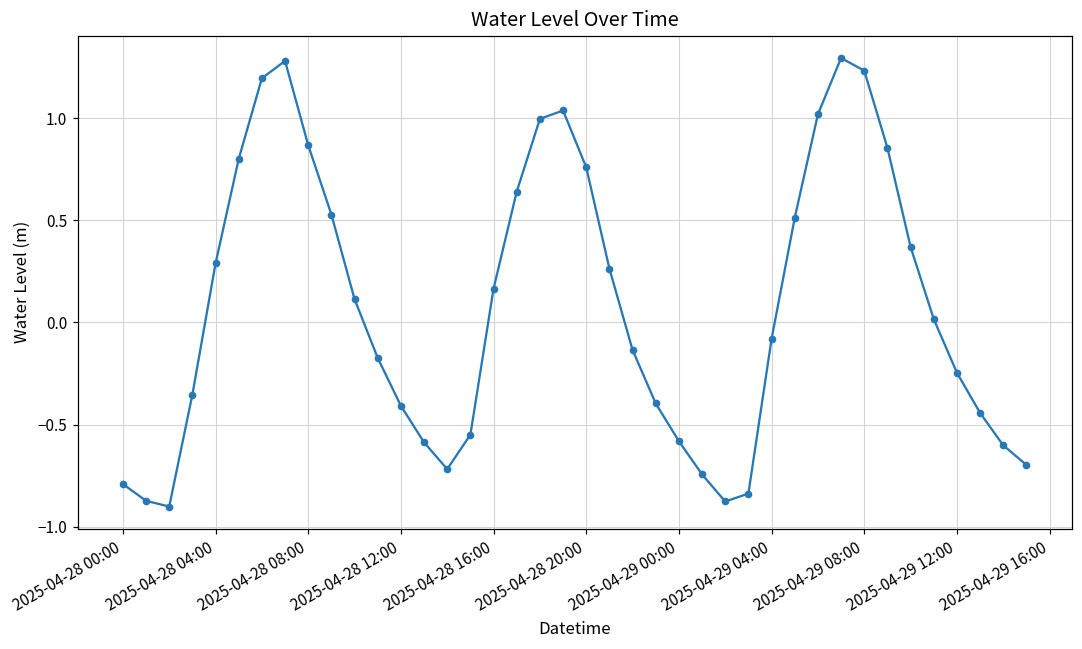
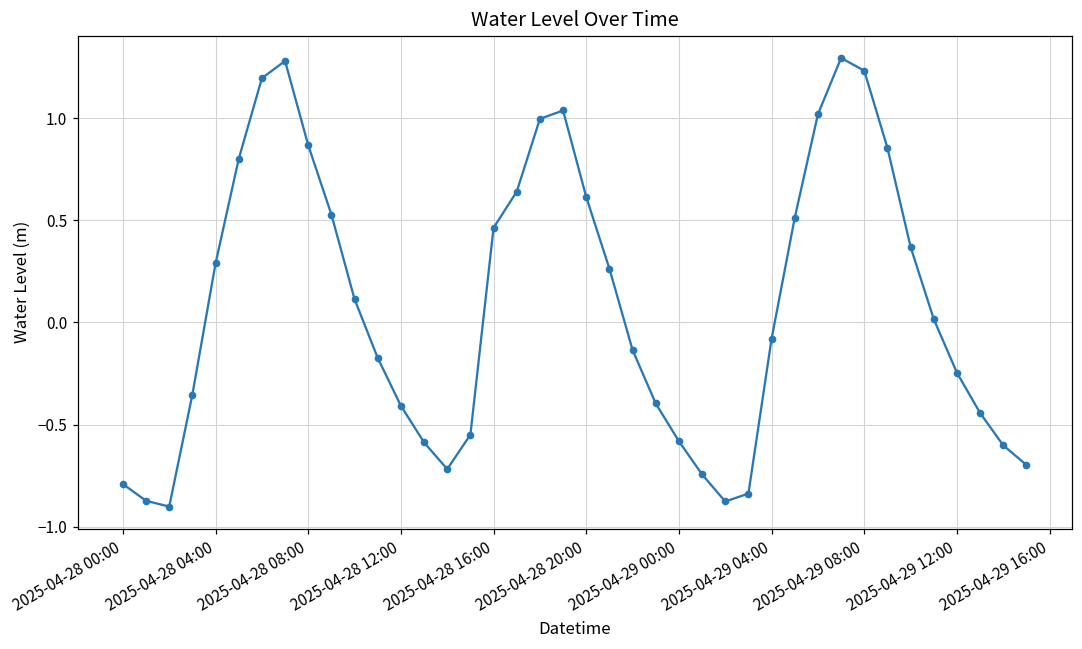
2025-04-28 16:00: 0.17 -> 0.46
2025-04-28 20:00: 0.76 -> 0.61
